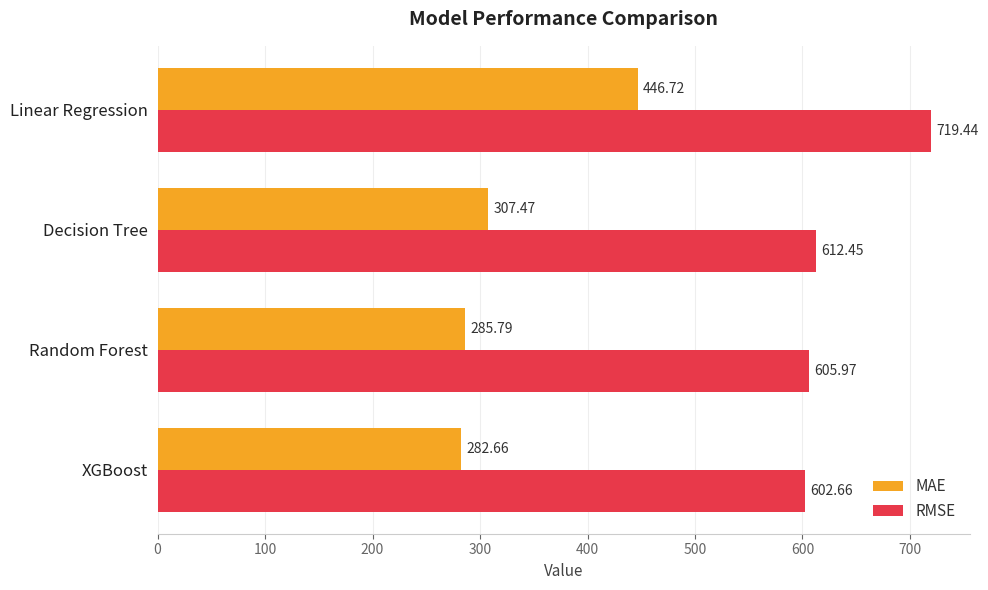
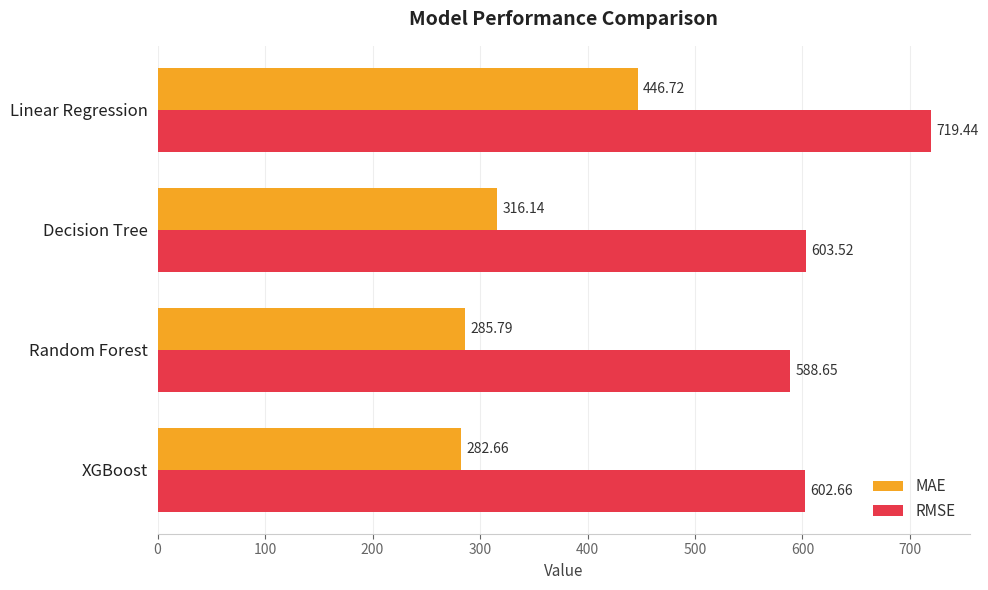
MAE, Decision Tree: 307.47 -> 316.14
RMSE, Decision Tree: 612.45 -> 603.52
RMSE, Random Forest: 605.97 -> 588.65
